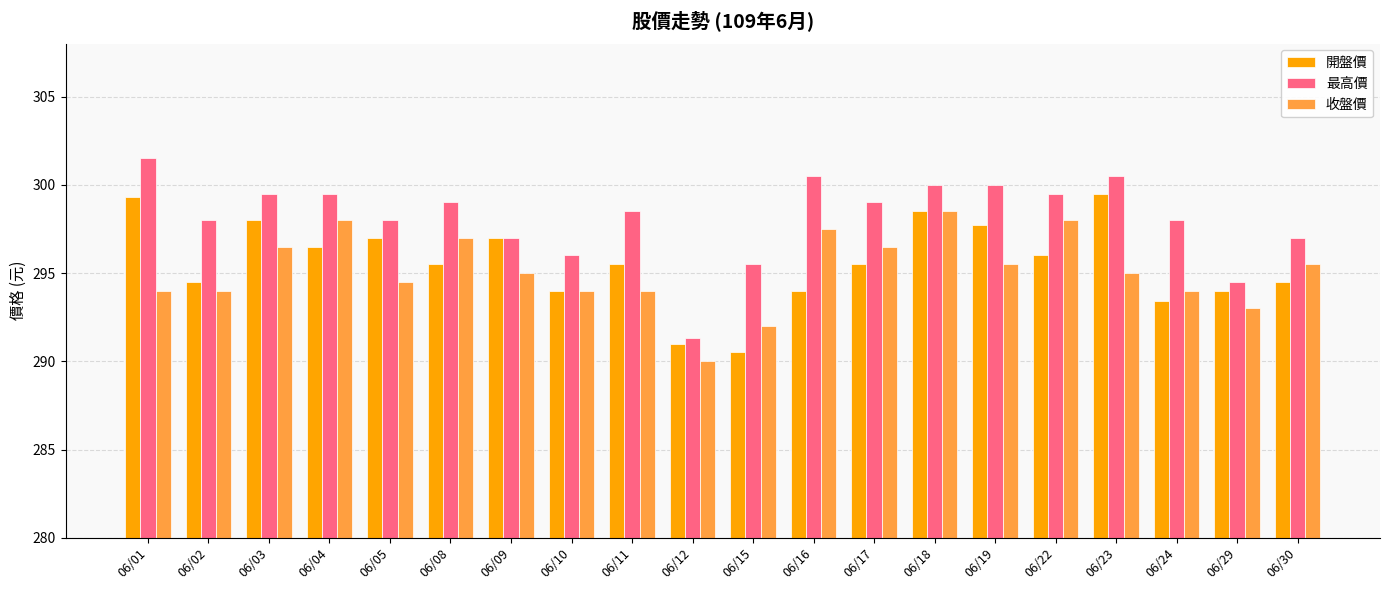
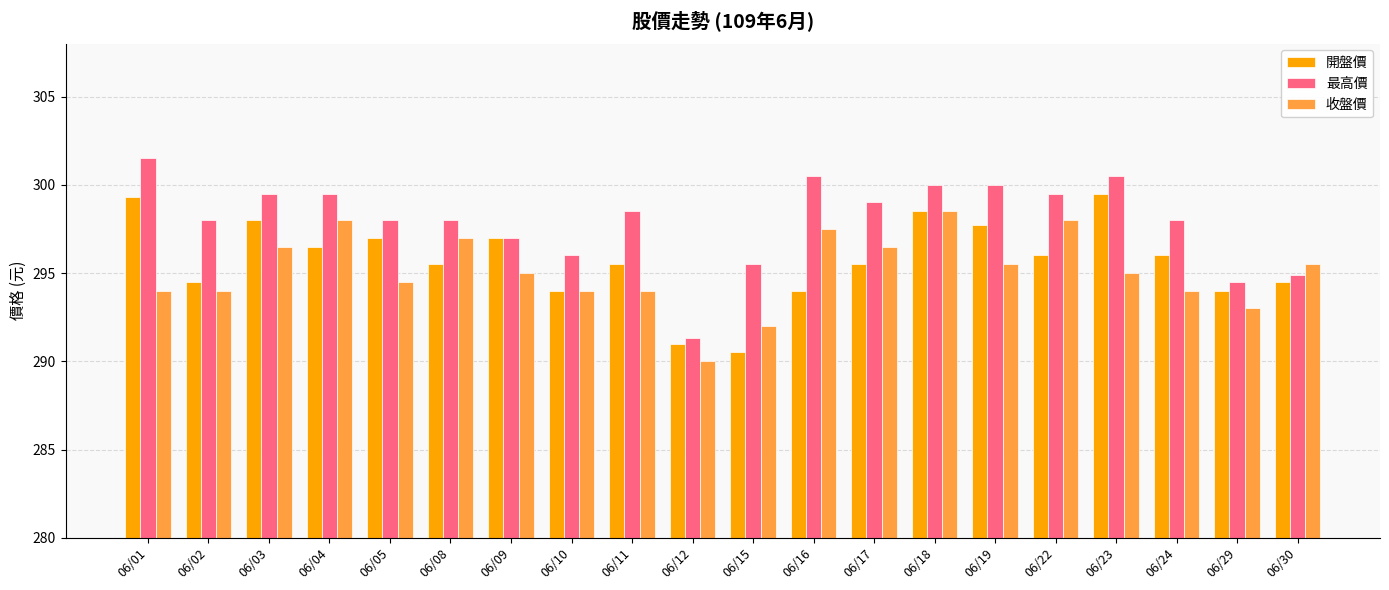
最高價, 06/08: 299 -> 298
開盤價, 06/24: 293.4 -> 296.0
最高價, 06/30: 297.0 -> 294.9
